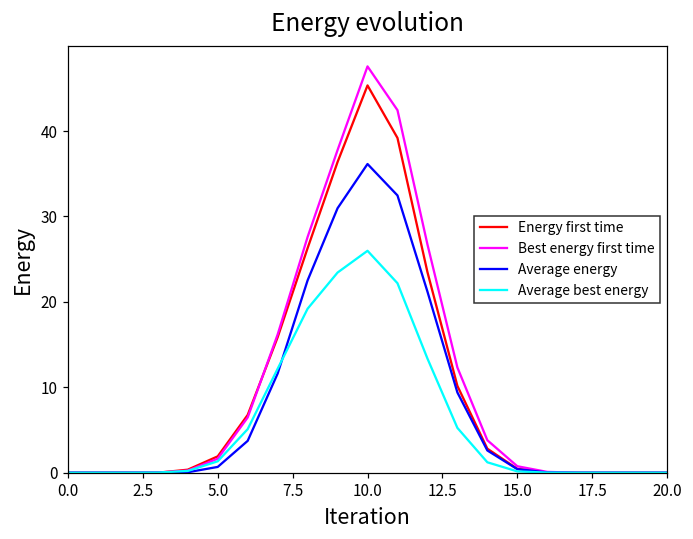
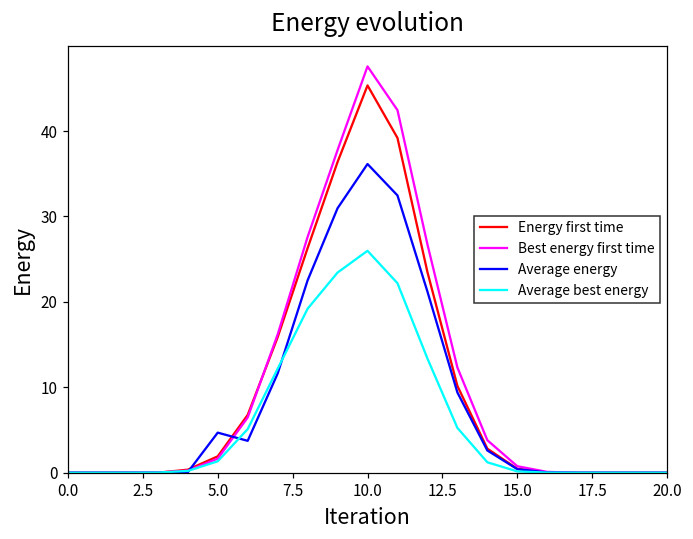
Average energy, 5.0: 1 -> 5
